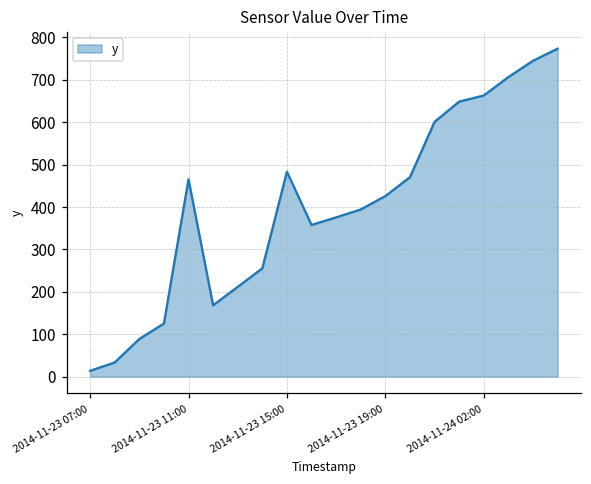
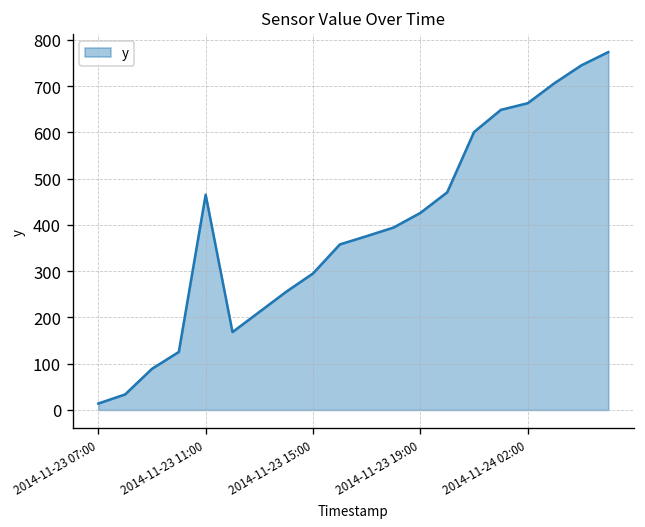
2014-11-23 15:00: 480 -> 300
